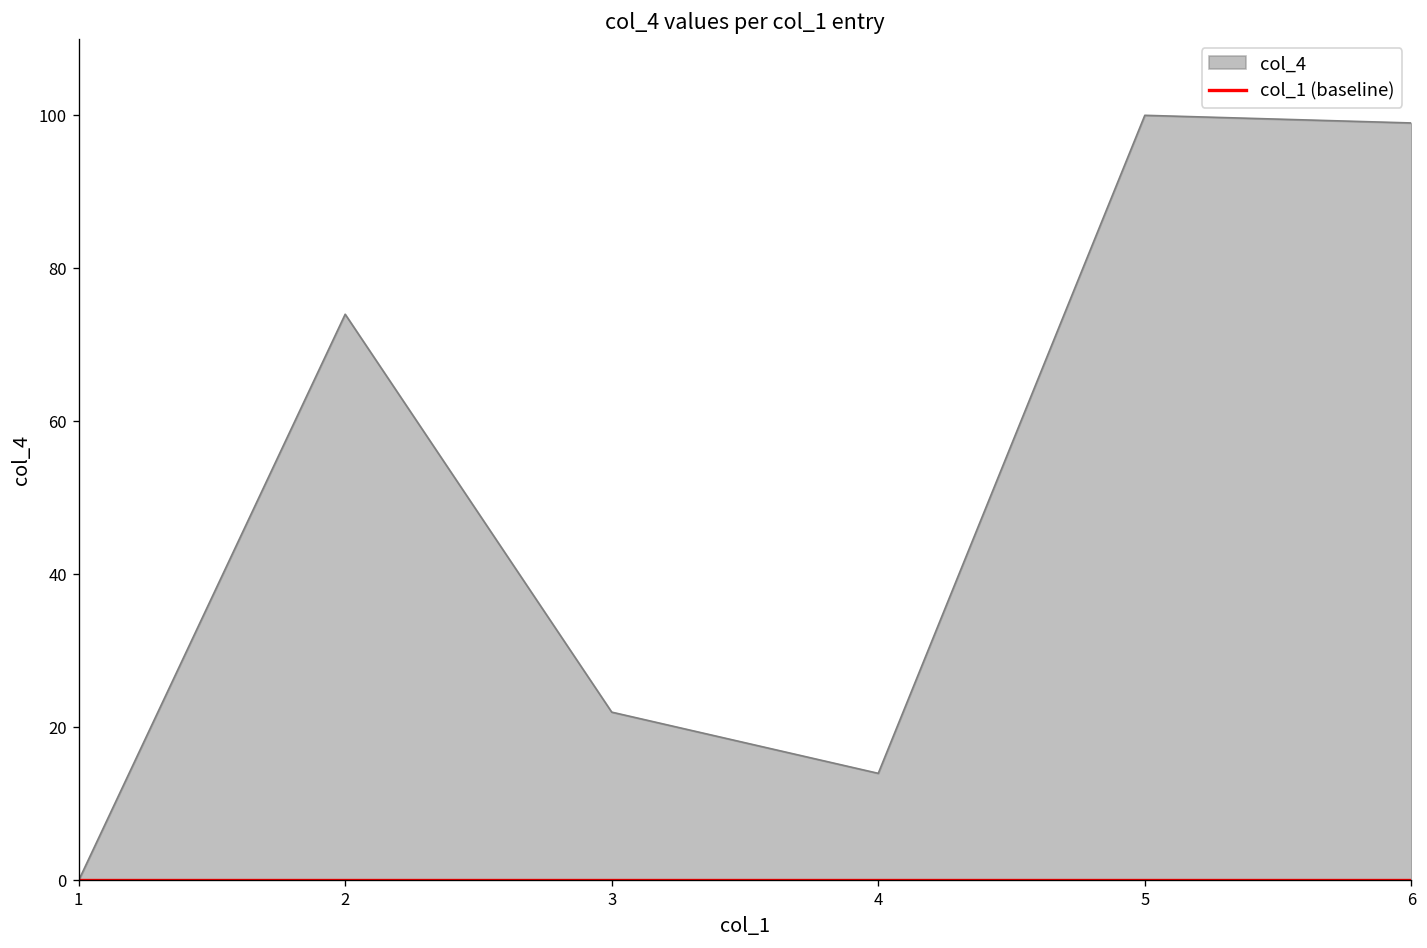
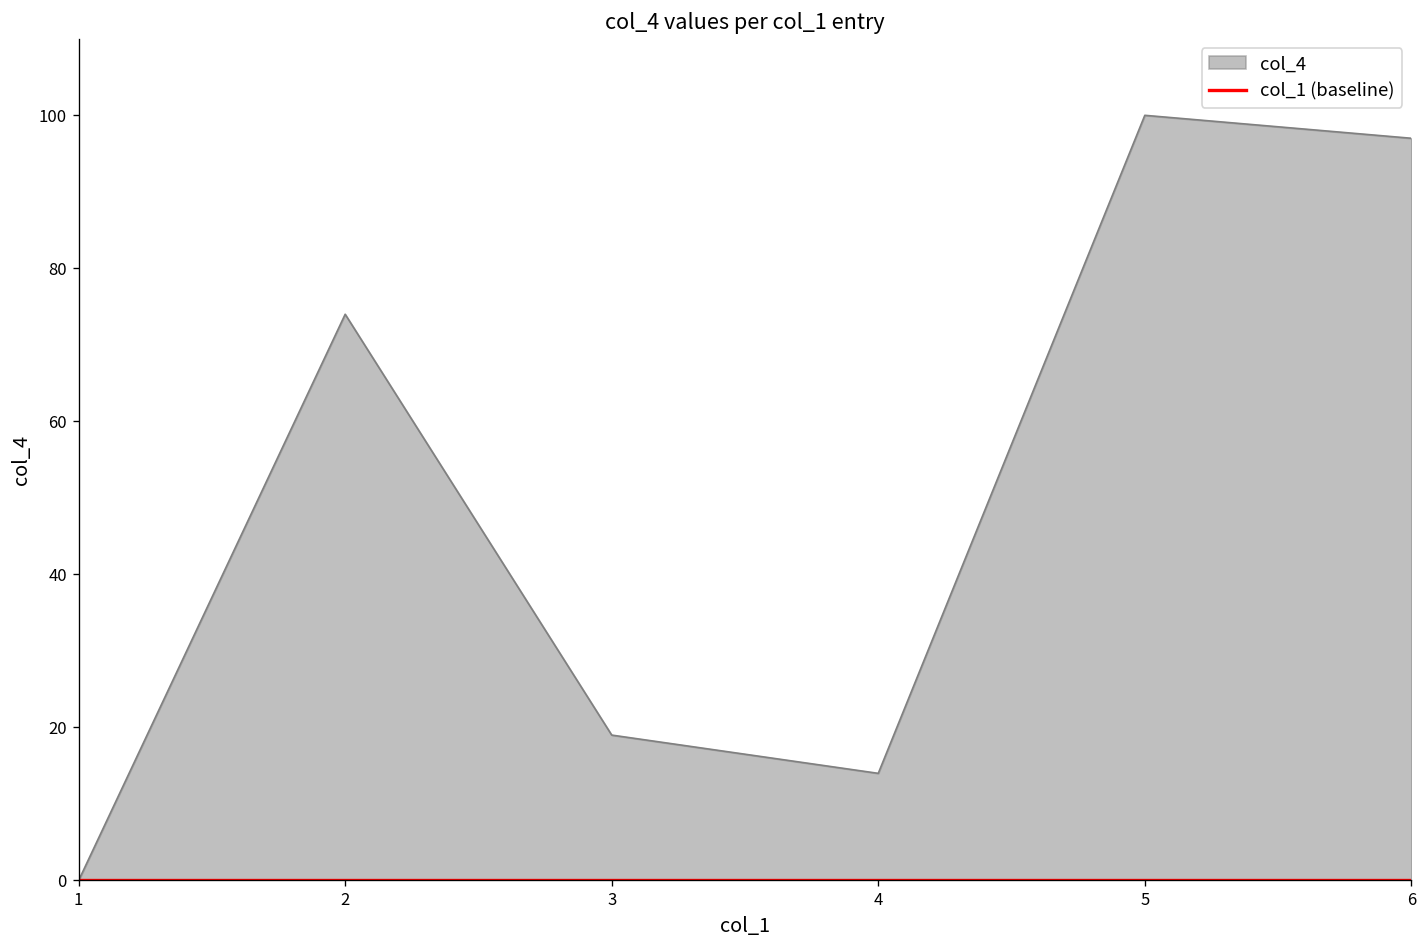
col_4, 3: 22 -> 19
col_4, 6: 99 -> 97
